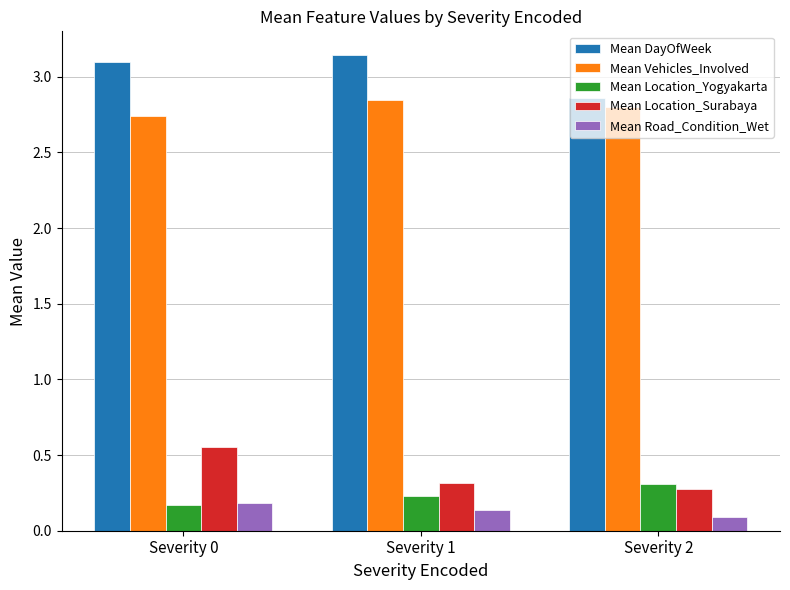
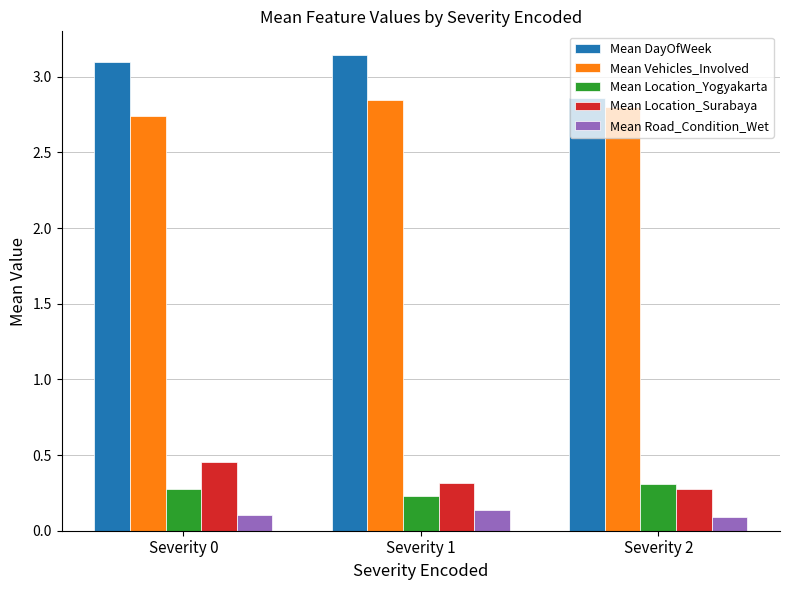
Mean Location_Yogyakarta, Severity 0: 0.17 -> 0.27
Mean Location_Surabaya, Severity 0: 0.56 -> 0.45
Mean Road_Condition_Wet, Severity 0: 0.18 -> 0.10
